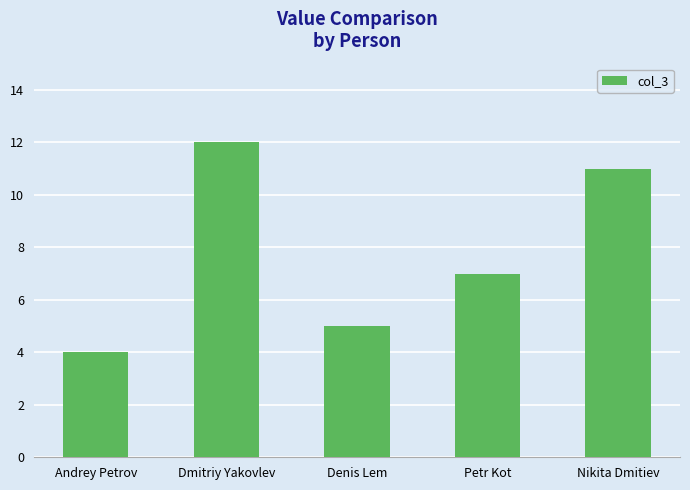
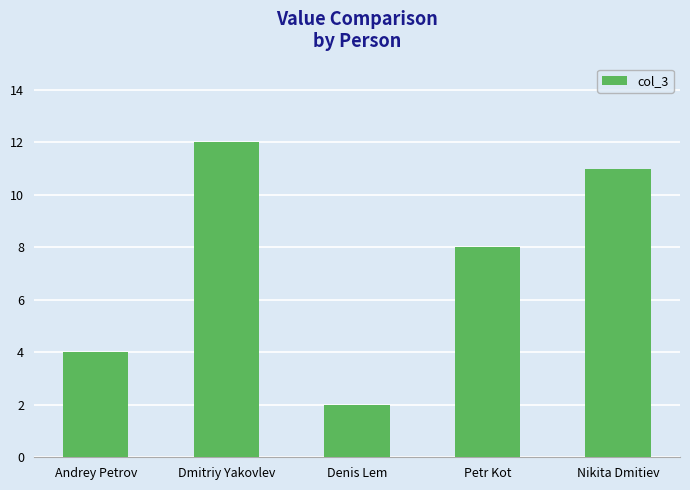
Denis Lem: 5 -> 2
Petr Kot: 7 -> 8
